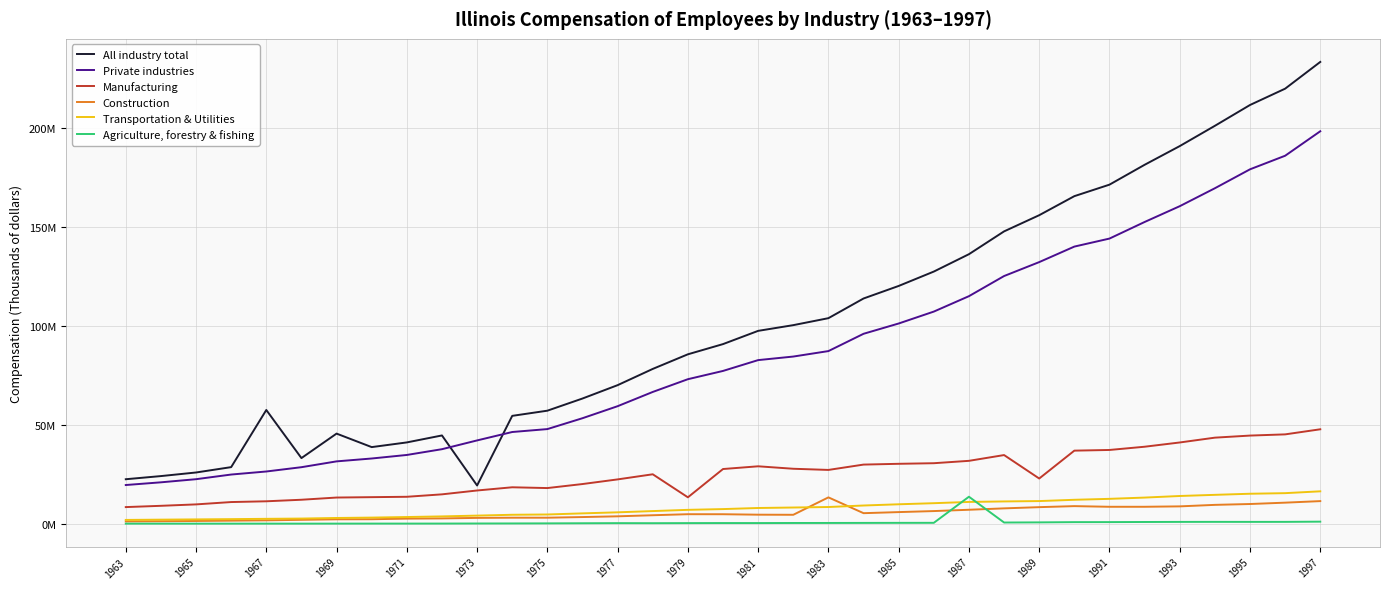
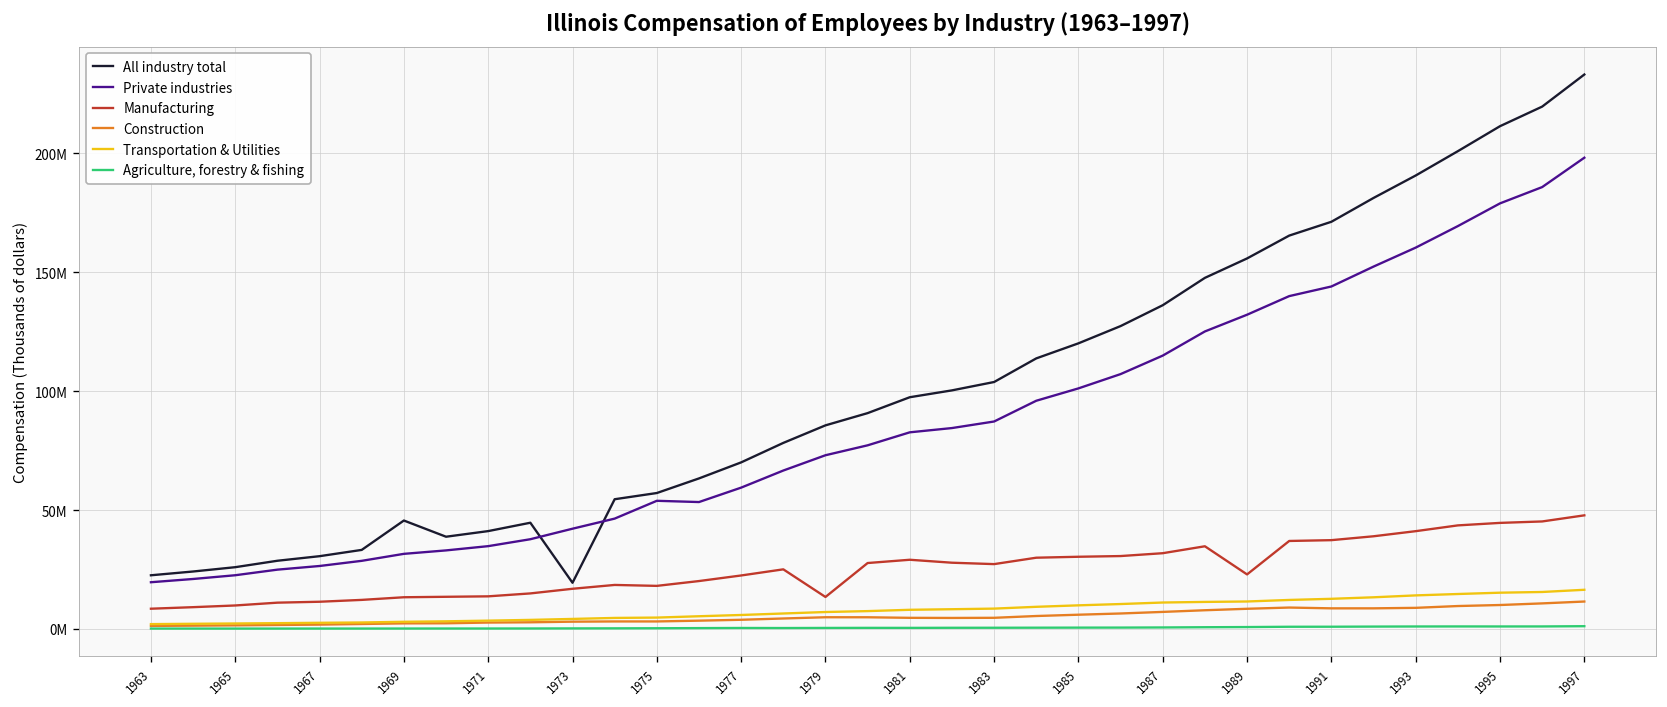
All industry total, 1967: 57000000 -> 31000000
Private industries, 1975: 48000000 -> 54000000
Construction, 1983: 13000000 -> 5000000
Agriculture, forestry & fishing, 1987: 14000000 -> 1000000
